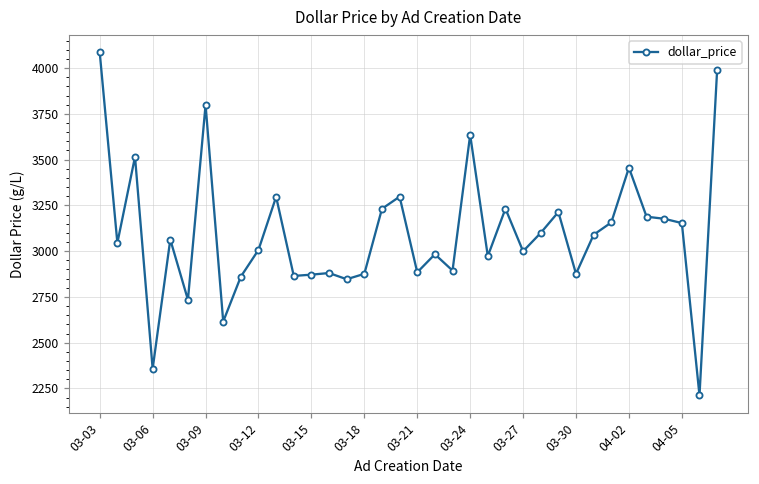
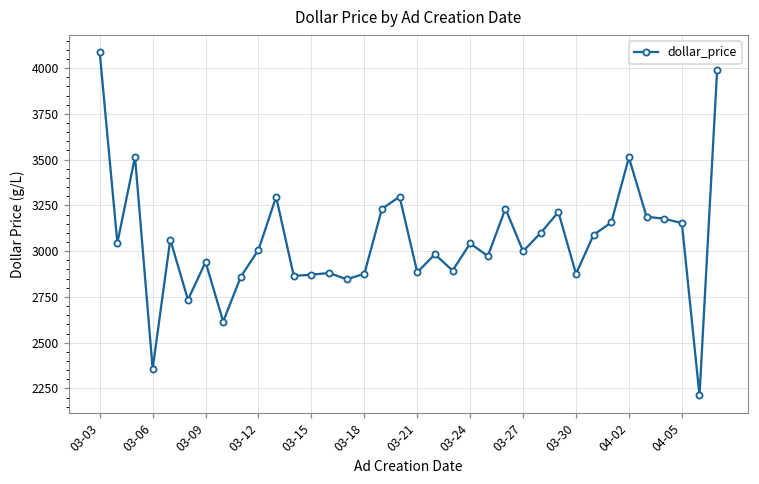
03-09: 3800 -> 2940
03-24: 3640 -> 3040
04-02: 3460 -> 3510
